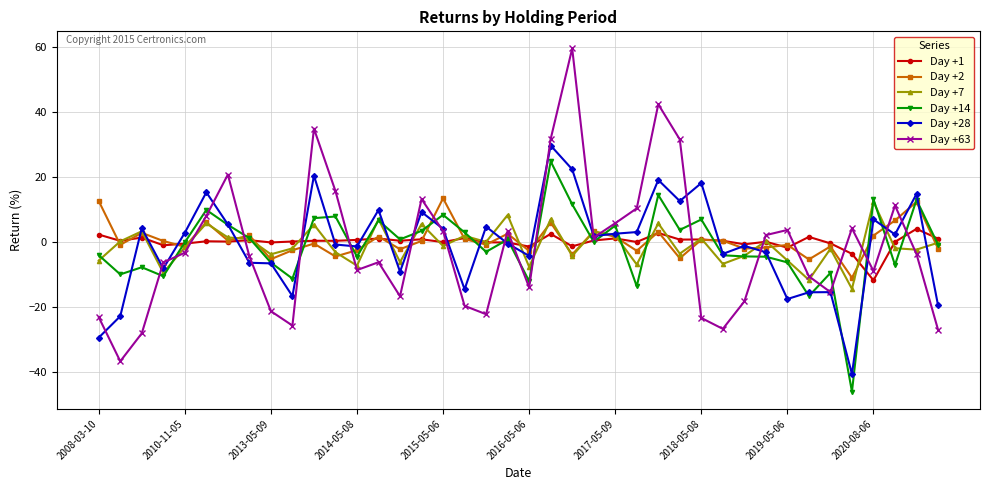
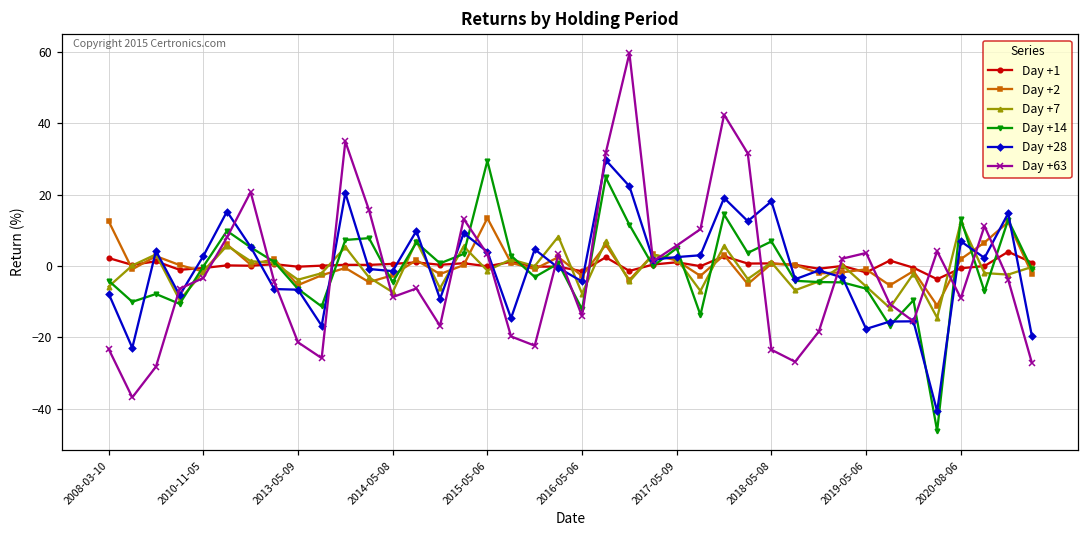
Day +28, 2008-03-10: -30 -> -8
Day +14, 2015-05-06: 8 -> 29
Day +1, 2020-08-06: -12 -> -1
